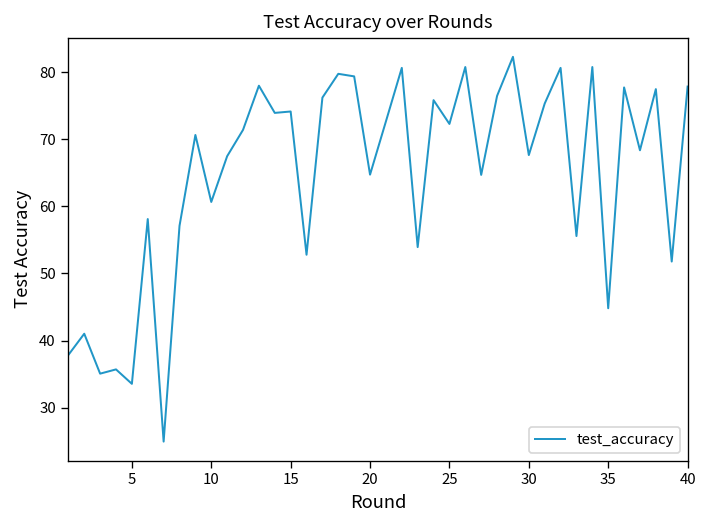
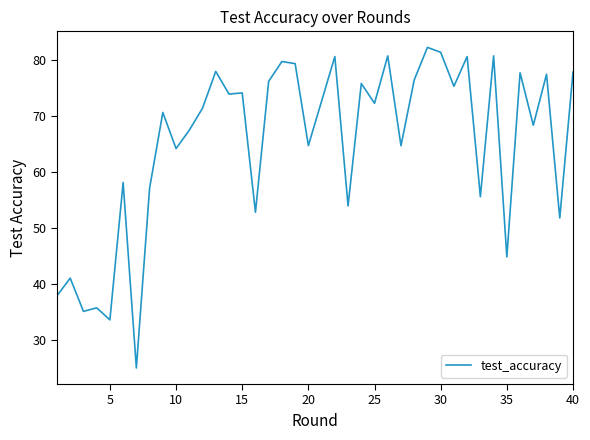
10: 61 -> 64
30: 68 -> 81
